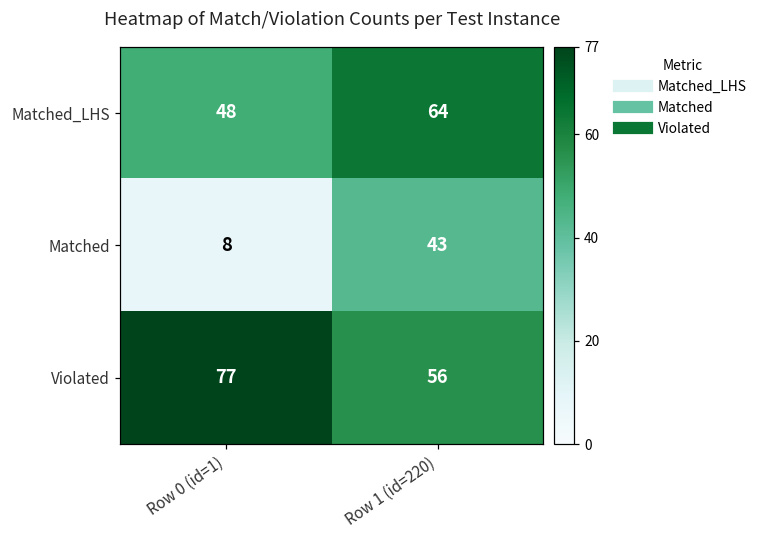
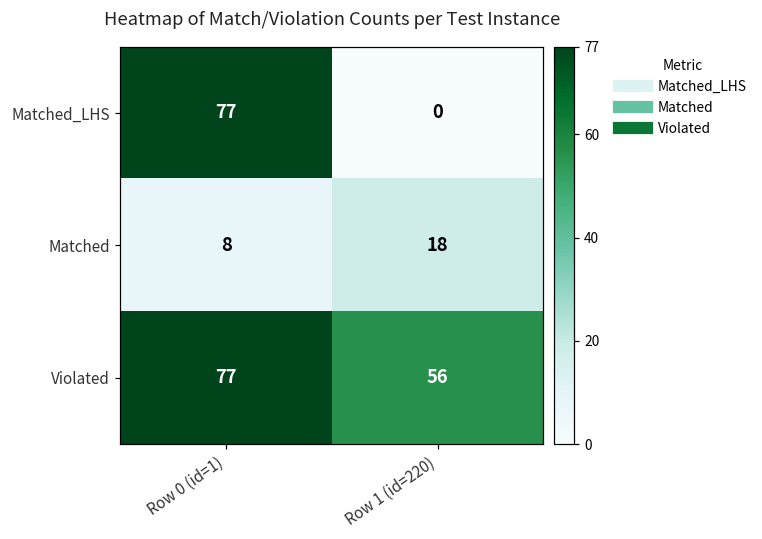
Matched_LHS, Row 0 (id=1): 48 -> 77
Matched_LHS, Row 1 (id=220): 64 -> 0
Matched, Row 1 (id=220): 43 -> 18
